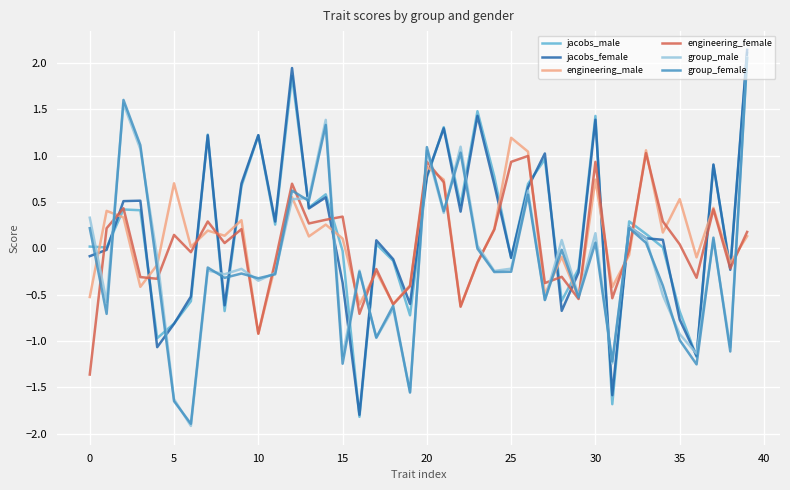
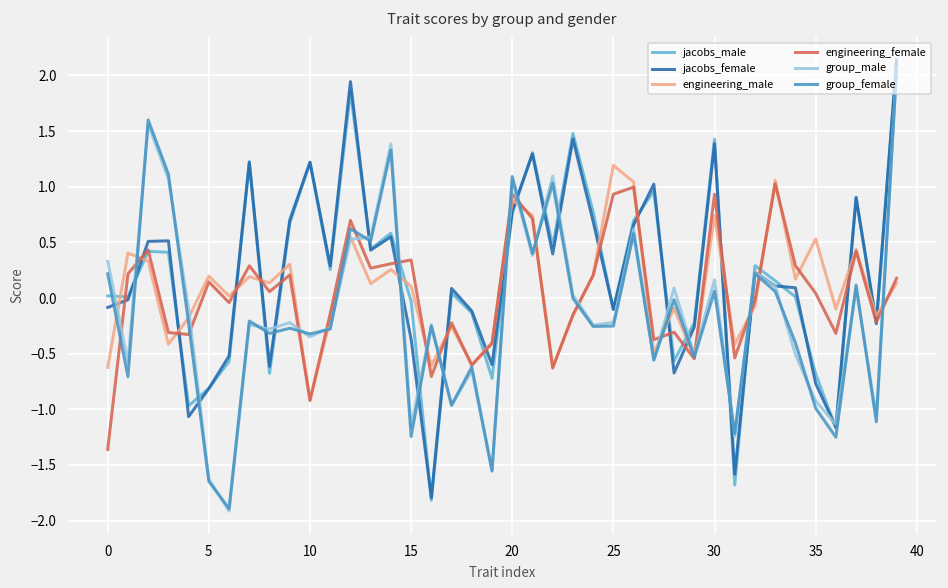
engineering_male, 0: -0.5 -> -0.6
engineering_male, 5: 0.7 -> 0.2
